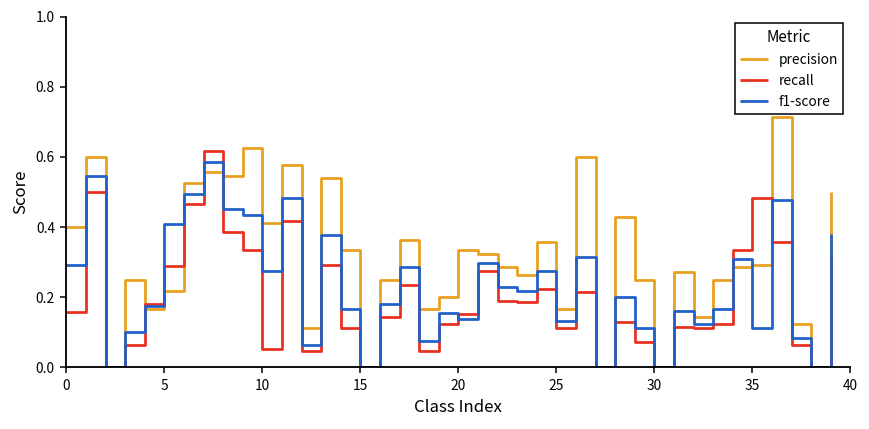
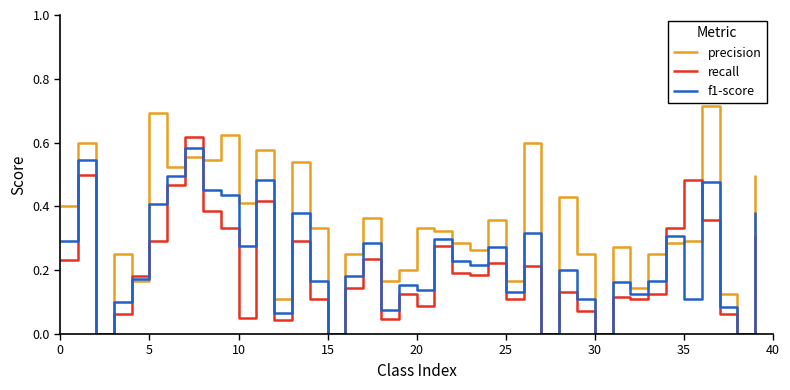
recall, 0: 0.16 -> 0.23
precision, 5: 0.22 -> 0.69
recall, 20: 0.15 -> 0.09
